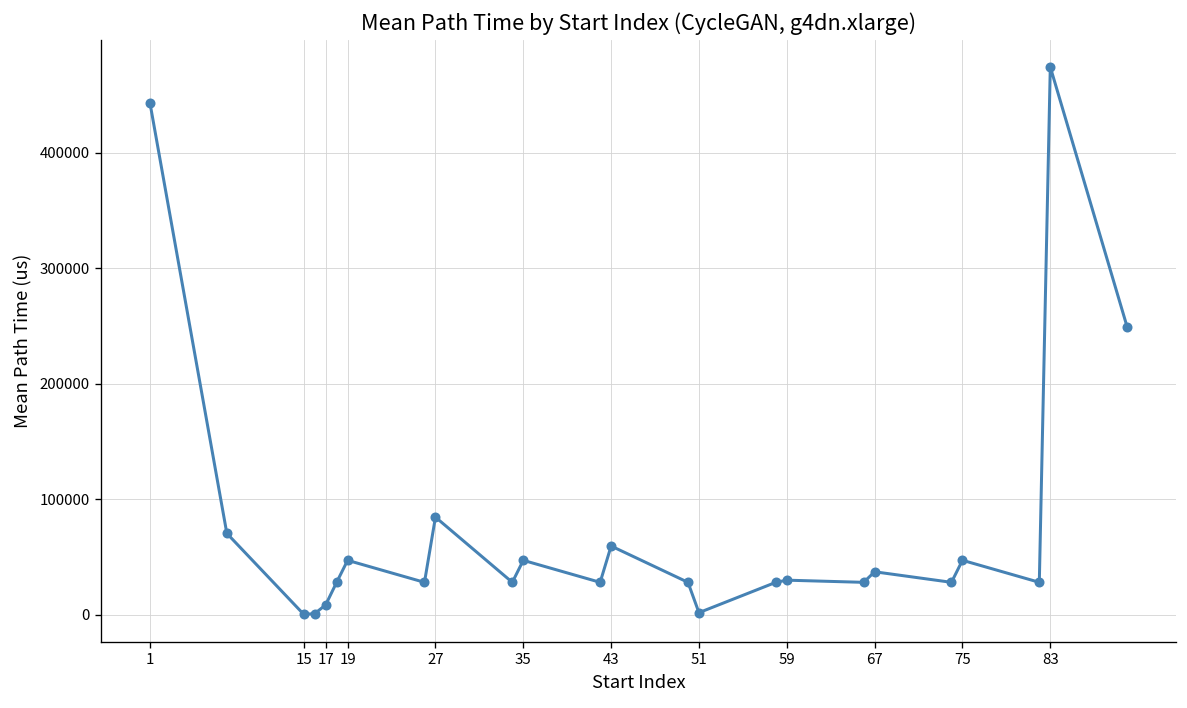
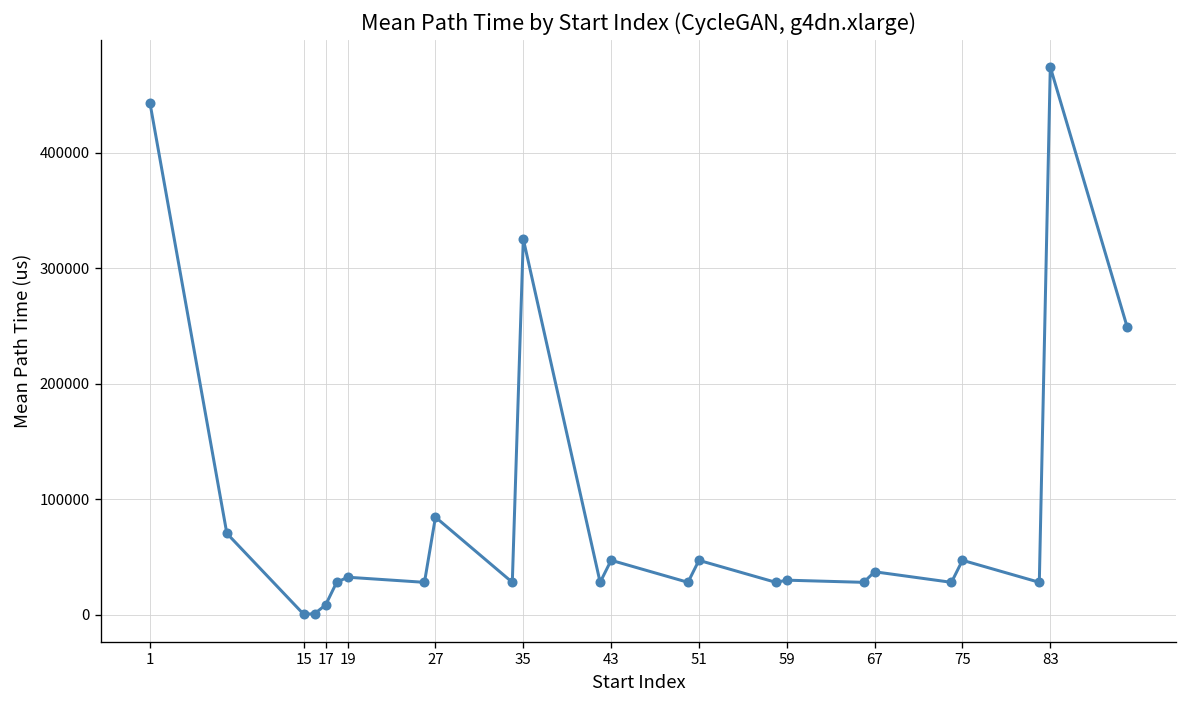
19: 50000 -> 30000
35: 50000 -> 330000
43: 60000 -> 50000
51: 0 -> 50000
